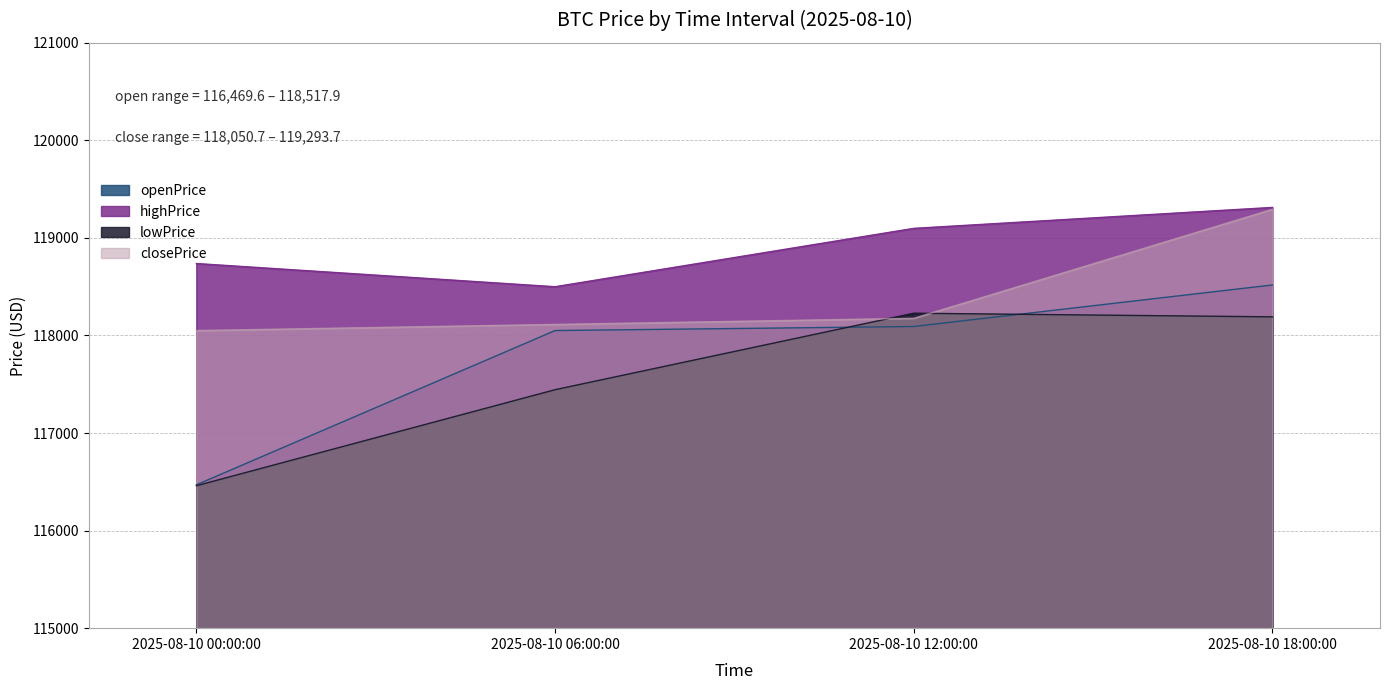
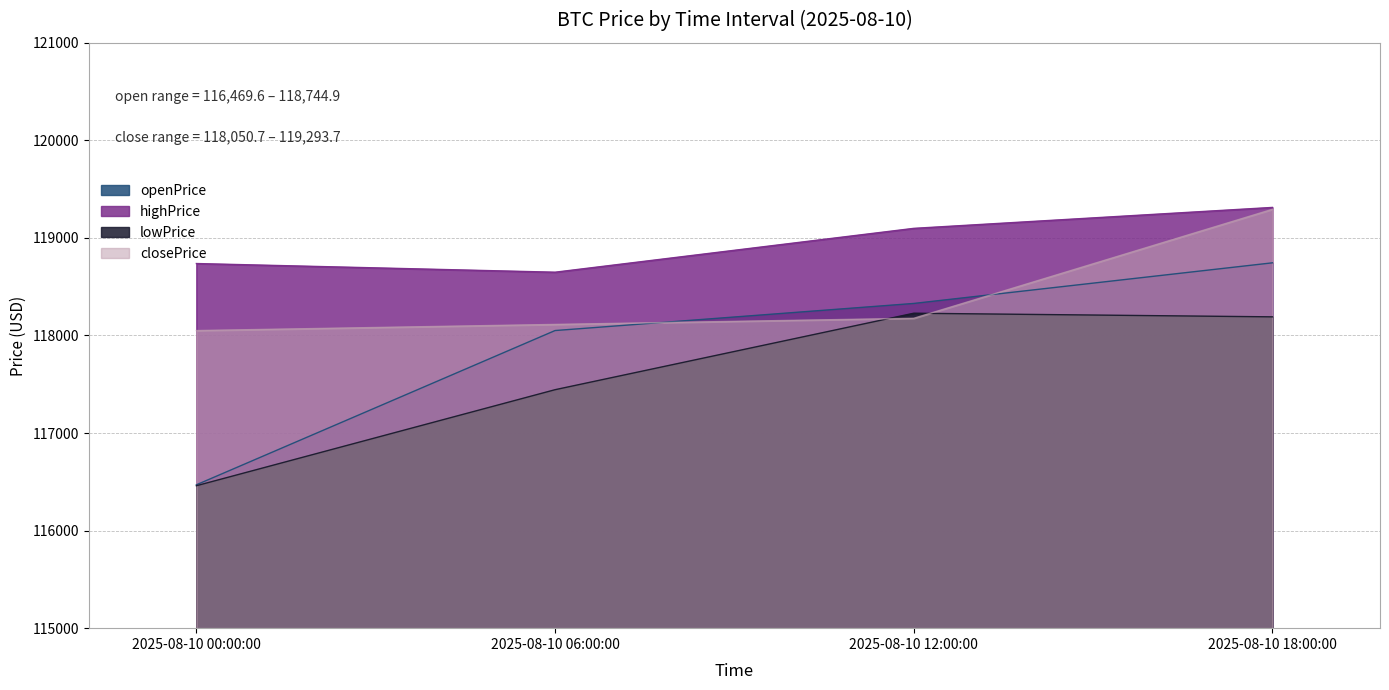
highPrice, 2025-08-10 06:00:00: 118500 -> 118600
openPrice, 2025-08-10 12:00:00: 118100 -> 118300
openPrice, 2025-08-10 18:00:00: 118,517.9 -> 118,744.9
